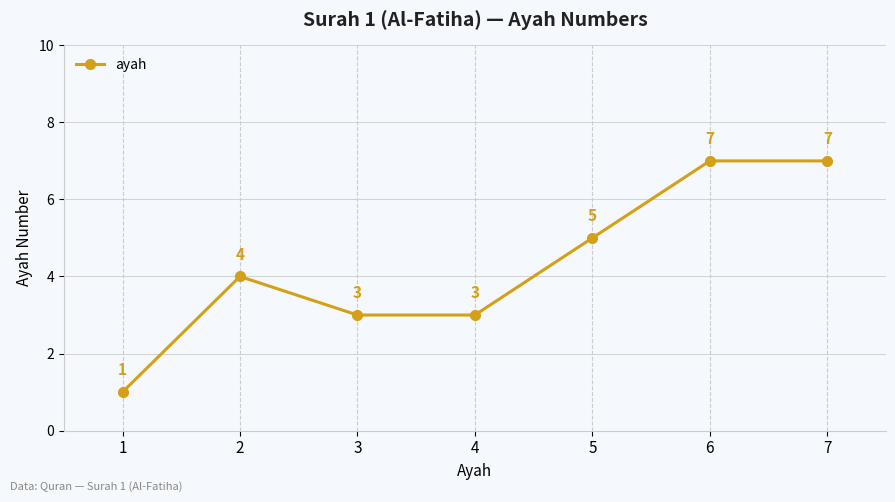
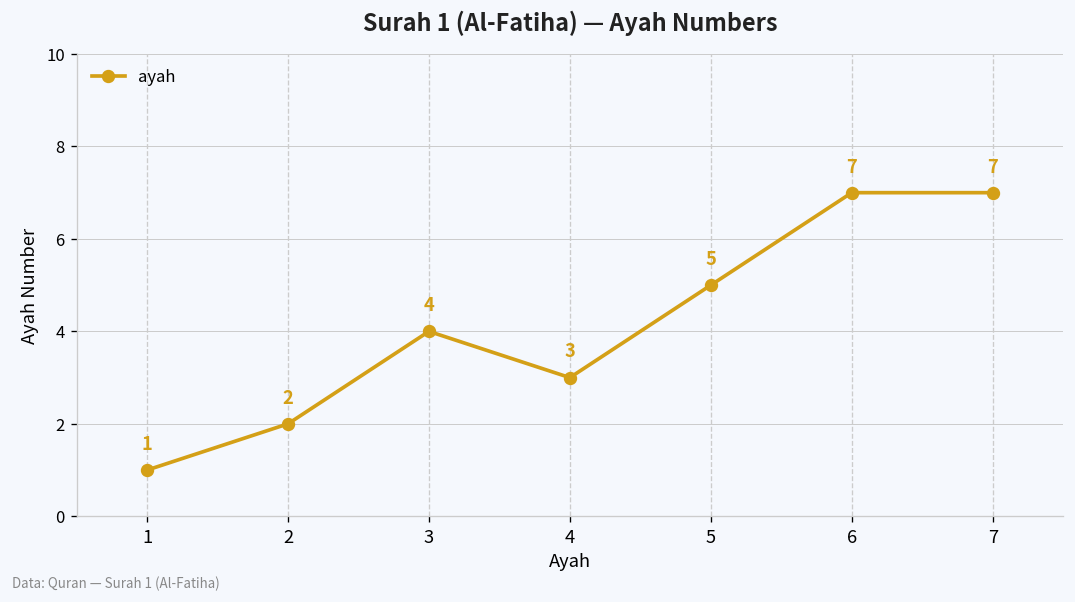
2: 4 -> 2
3: 3 -> 4
